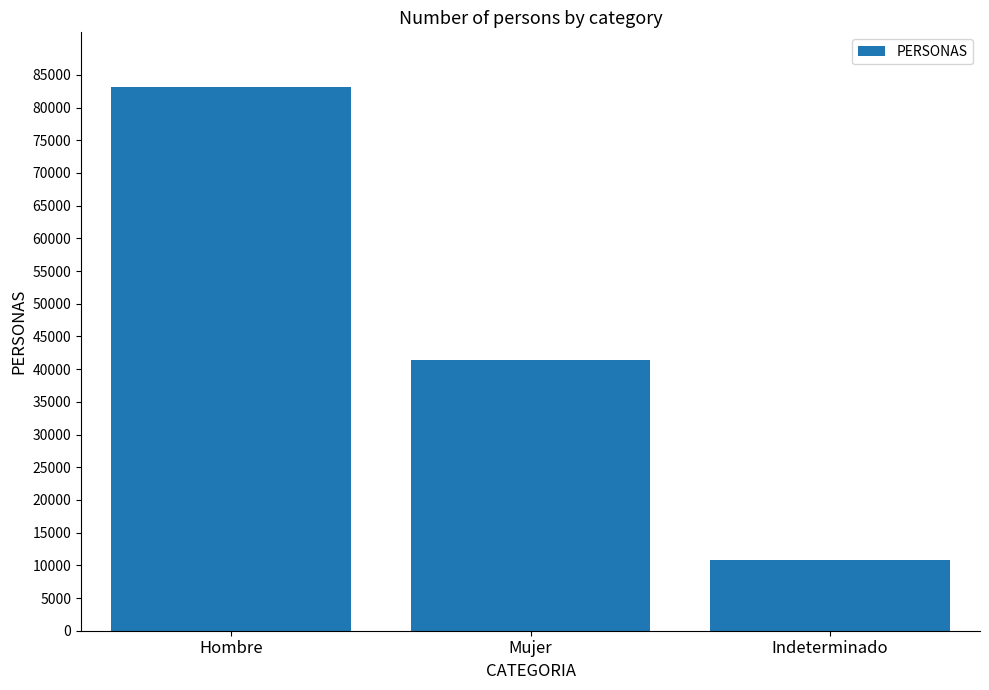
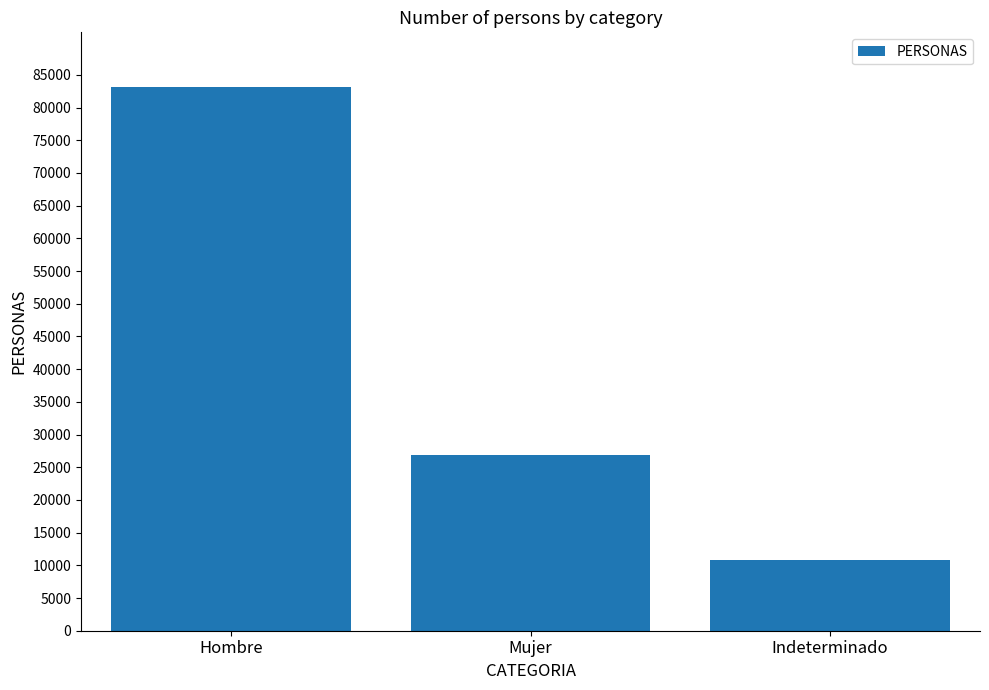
Mujer: 41000 -> 27000
